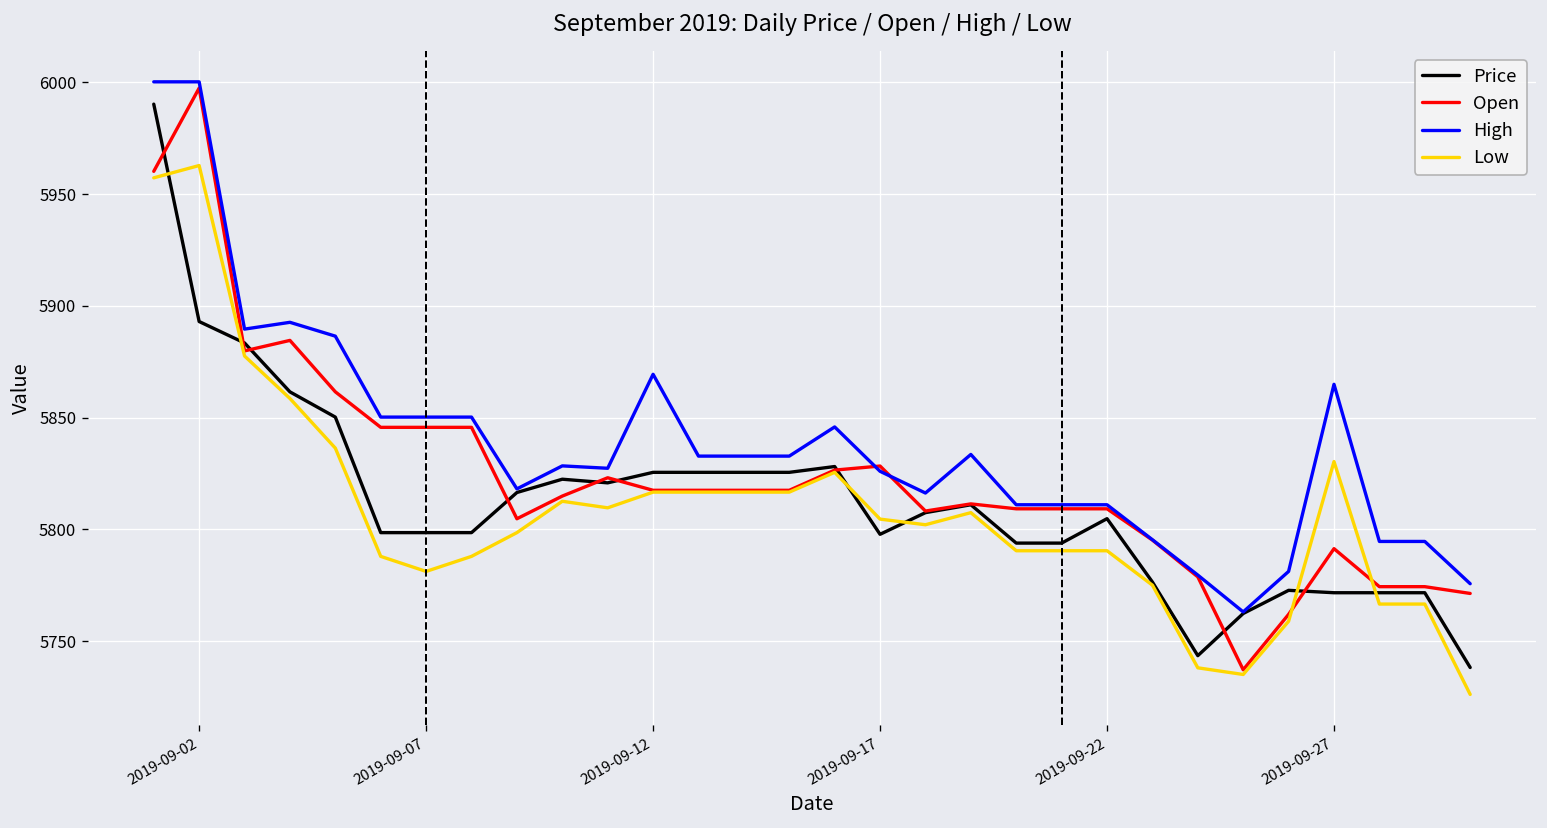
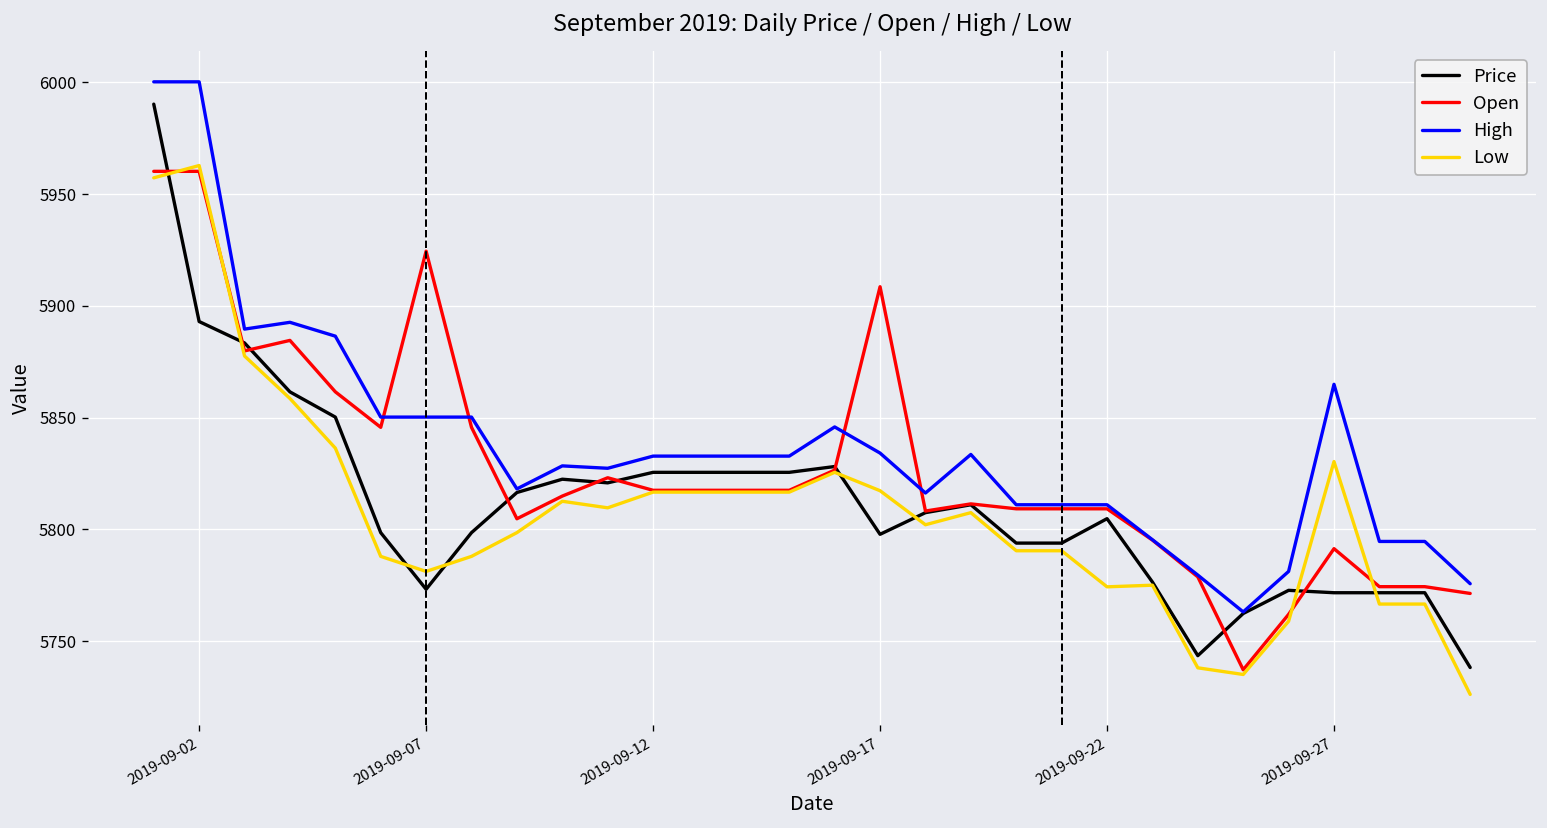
Open, 2019-09-02: 5997 -> 5960
Price, 2019-09-07: 5799 -> 5773
Open, 2019-09-07: 5846 -> 5924
High, 2019-09-12: 5869 -> 5833
Open, 2019-09-17: 5828 -> 5909
High, 2019-09-17: 5826 -> 5834
Low, 2019-09-17: 5805 -> 5817
Low, 2019-09-22: 5790 -> 5774
